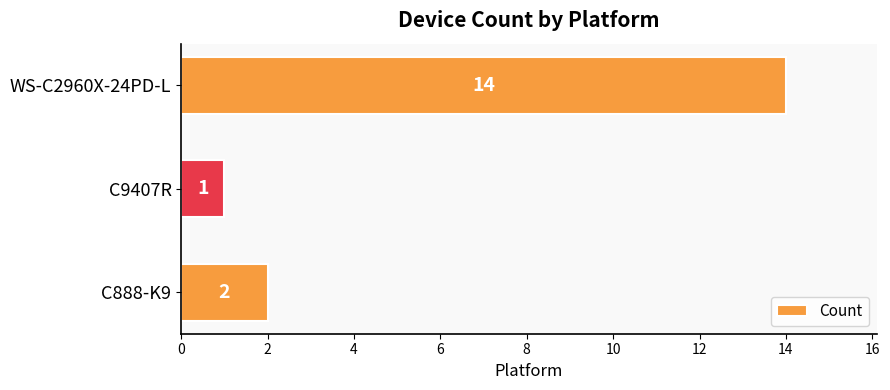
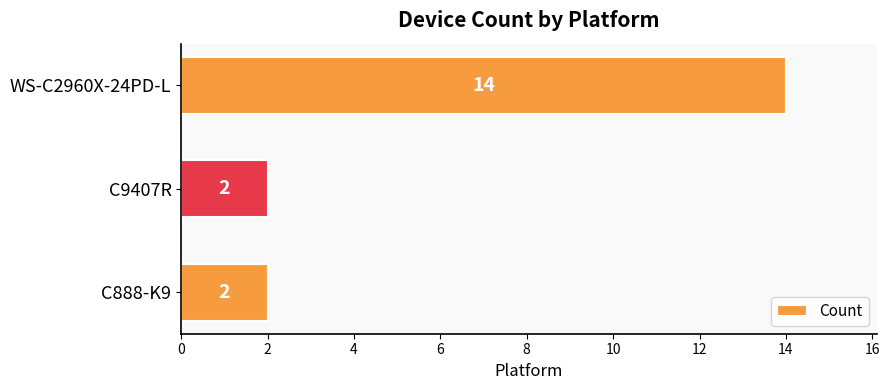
C9407R: 1 -> 2
